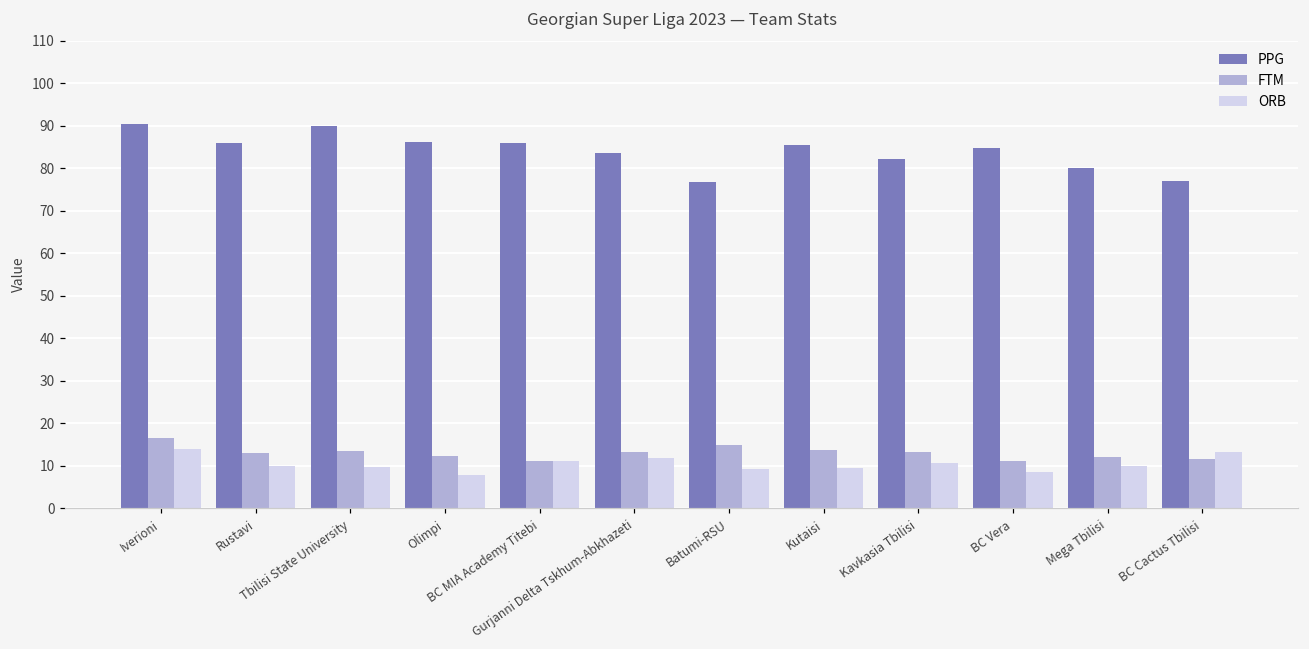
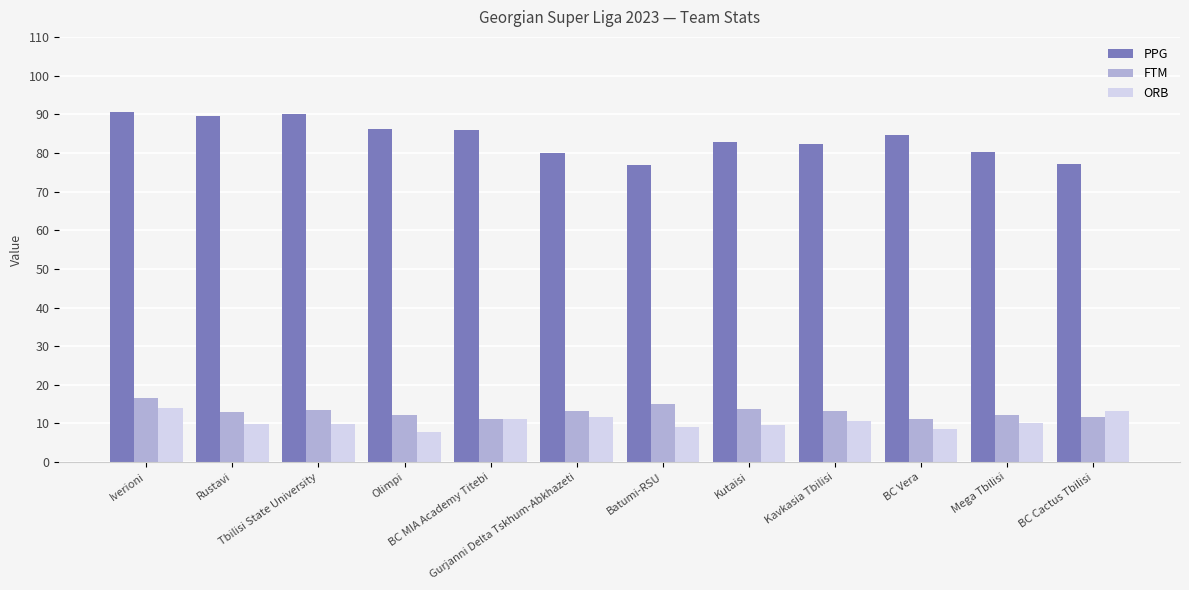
PPG, Rustavi: 86 -> 90
PPG, Gurjanni Delta Tskhum-Abkhazeti: 84 -> 80
PPG, Kutaisi: 85 -> 83
